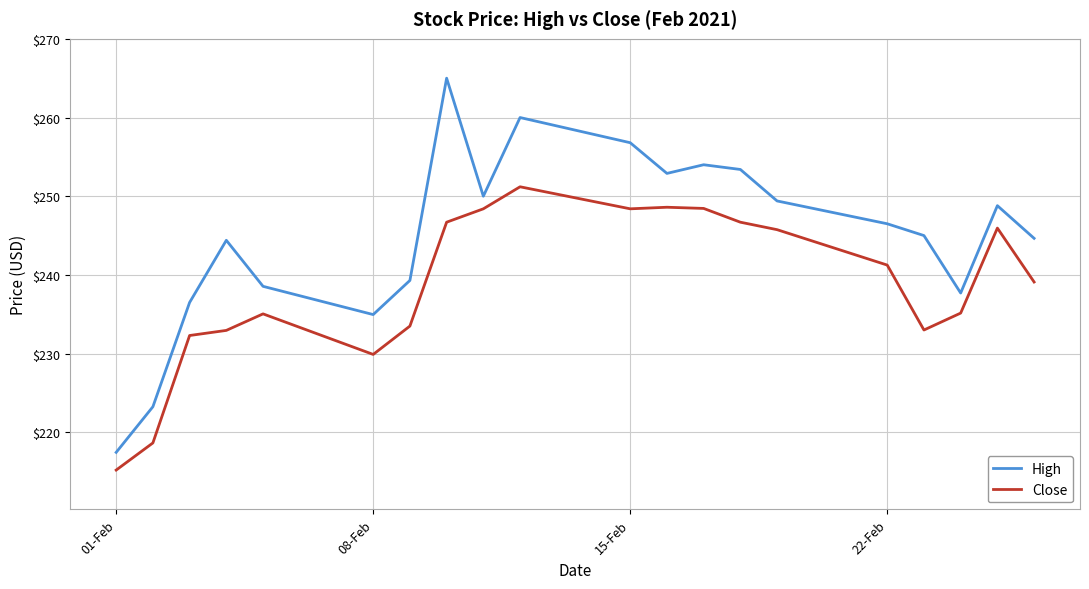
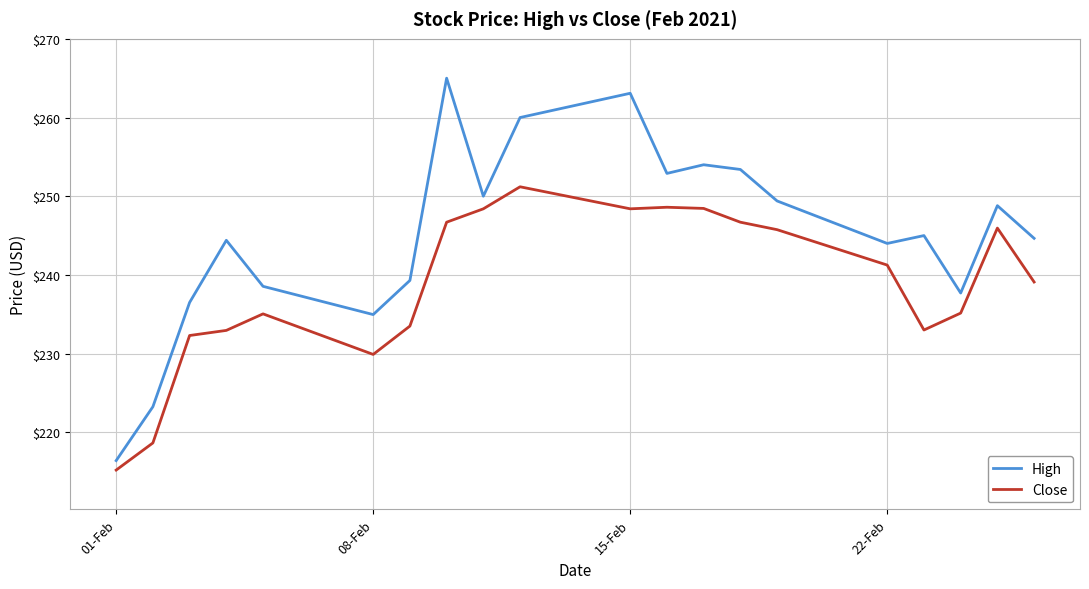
High, 01-Feb: $217 -> $216
High, 15-Feb: $257 -> $263
High, 22-Feb: $247 -> $244
